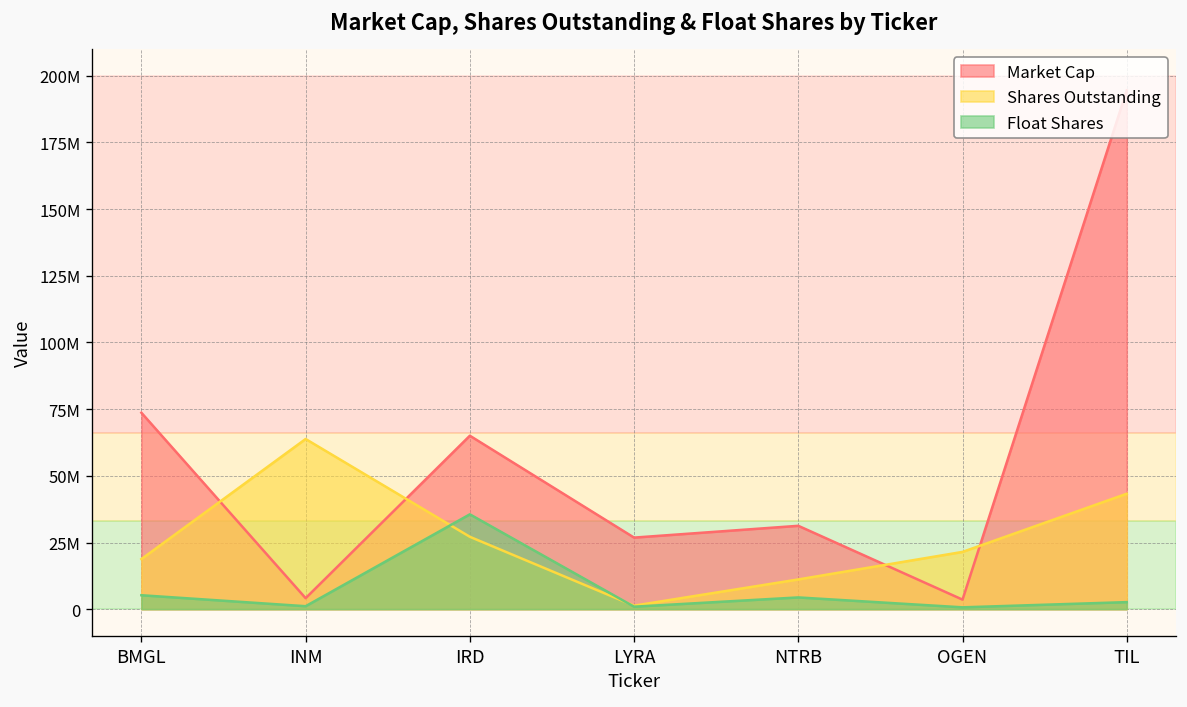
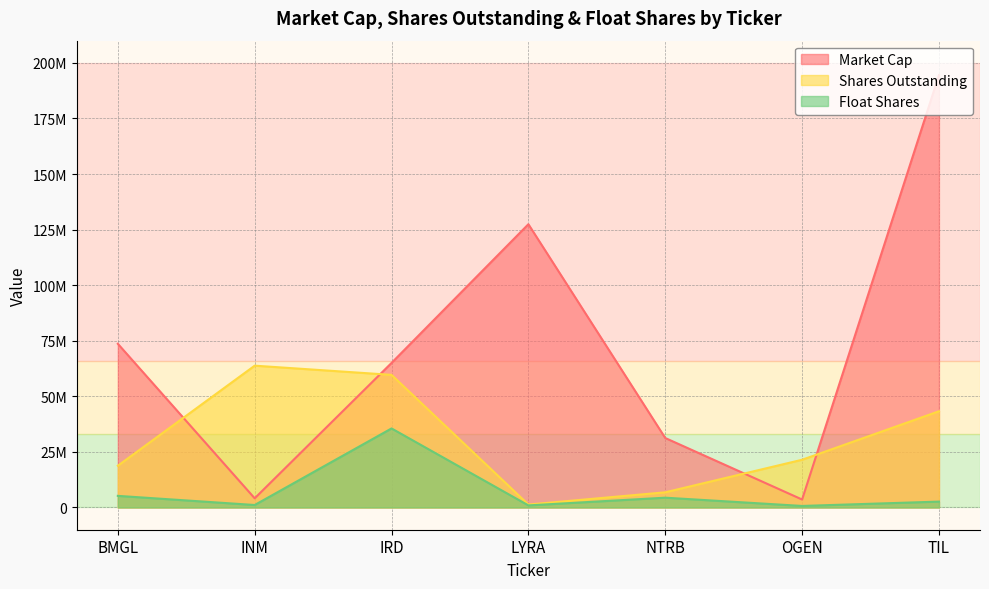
Shares Outstanding, IRD: 27000000 -> 60000000
Market Cap, LYRA: 27000000 -> 127000000
Shares Outstanding, NTRB: 11000000 -> 7000000
